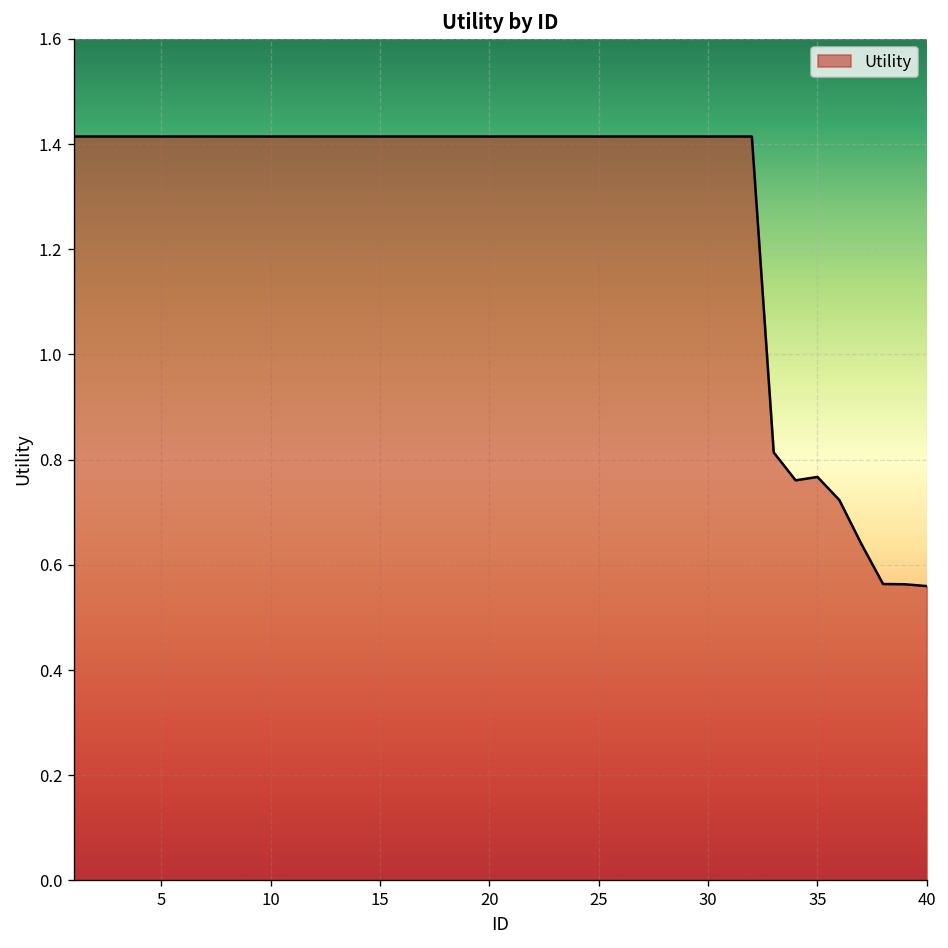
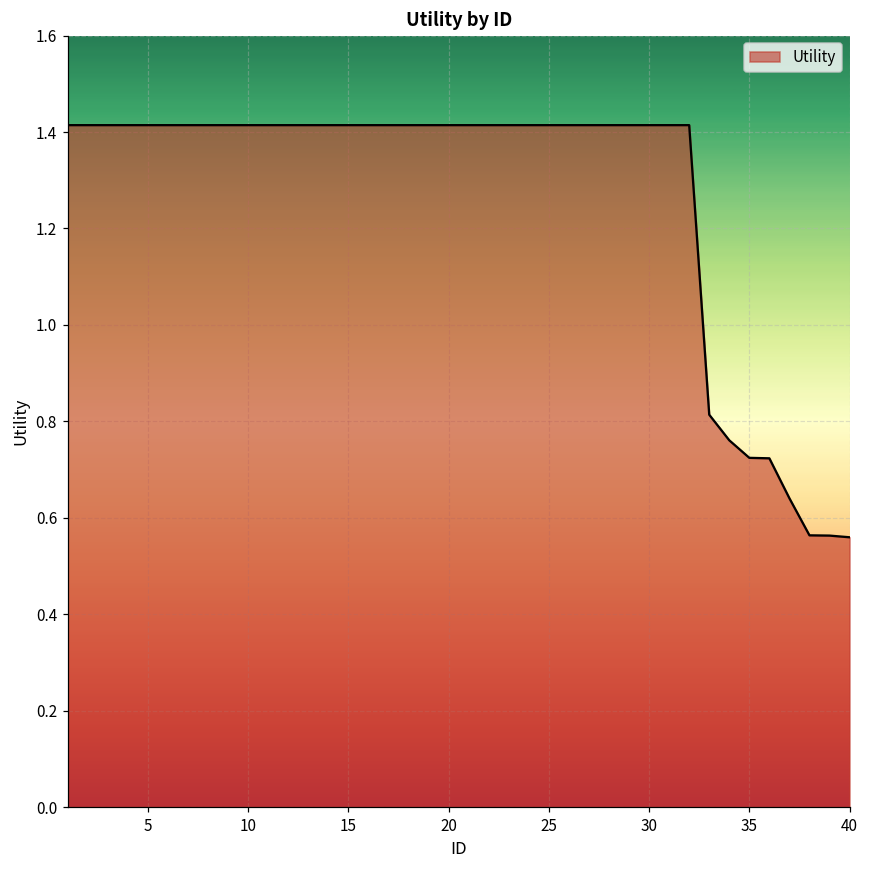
35: 0.77 -> 0.72
